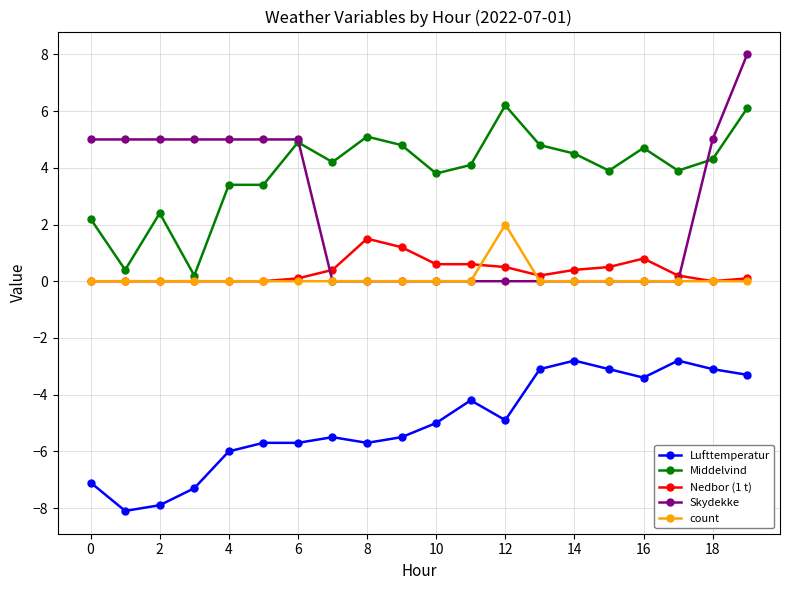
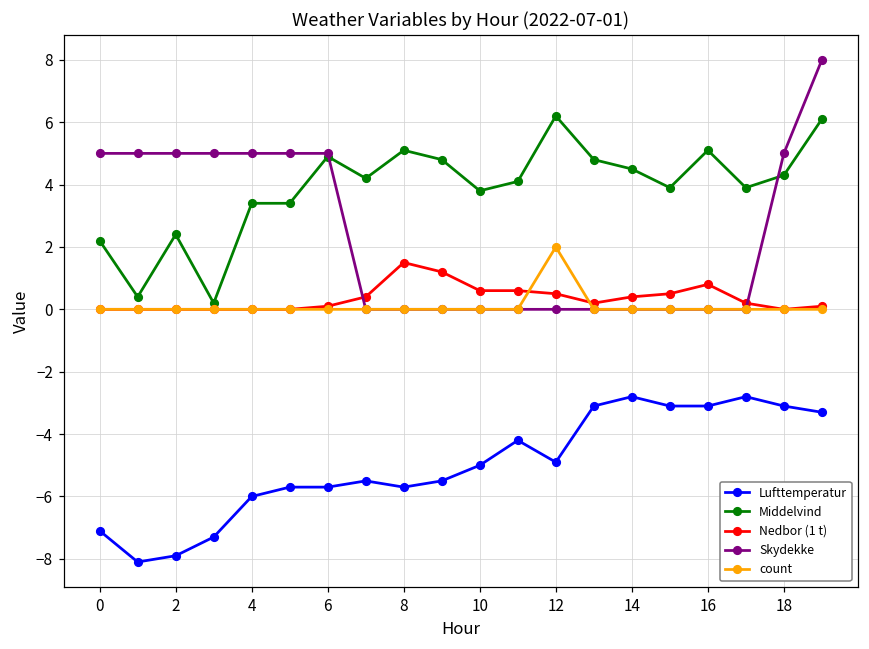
Lufttemperatur, 16: -3.4 -> -3.1
Middelvind, 16: 4.7 -> 5.1
